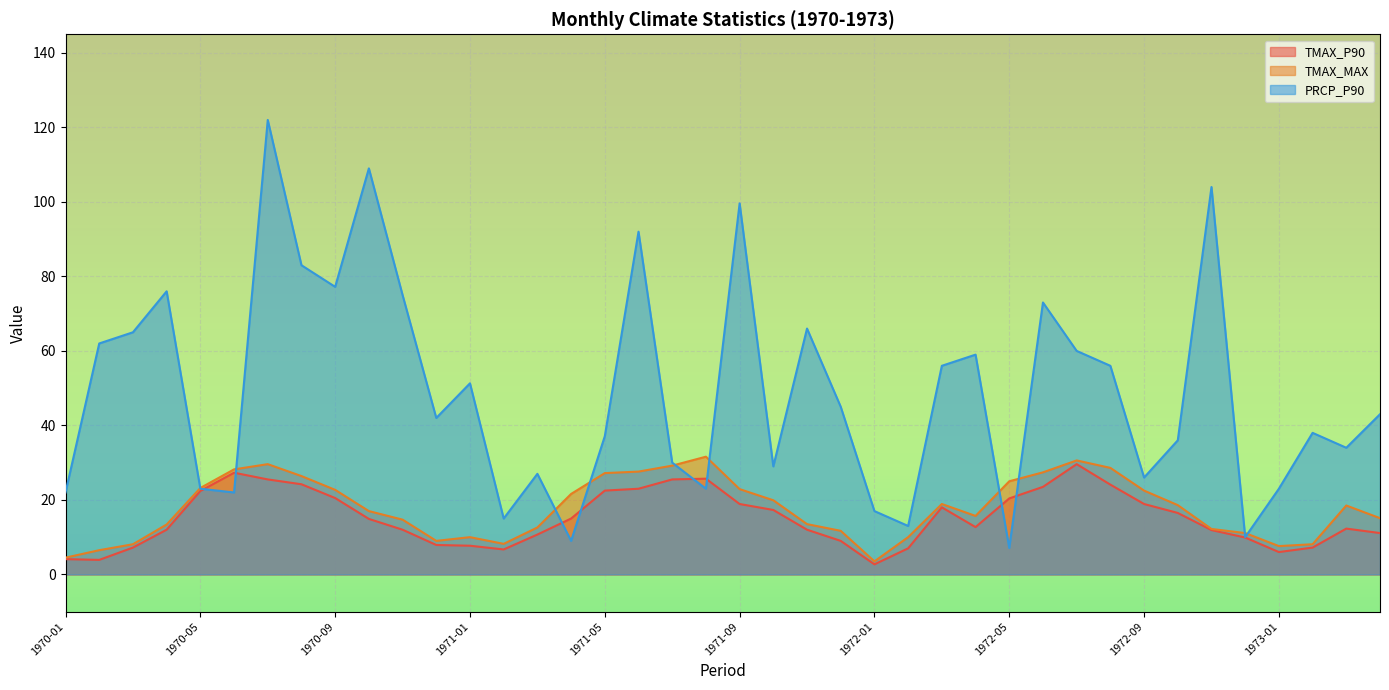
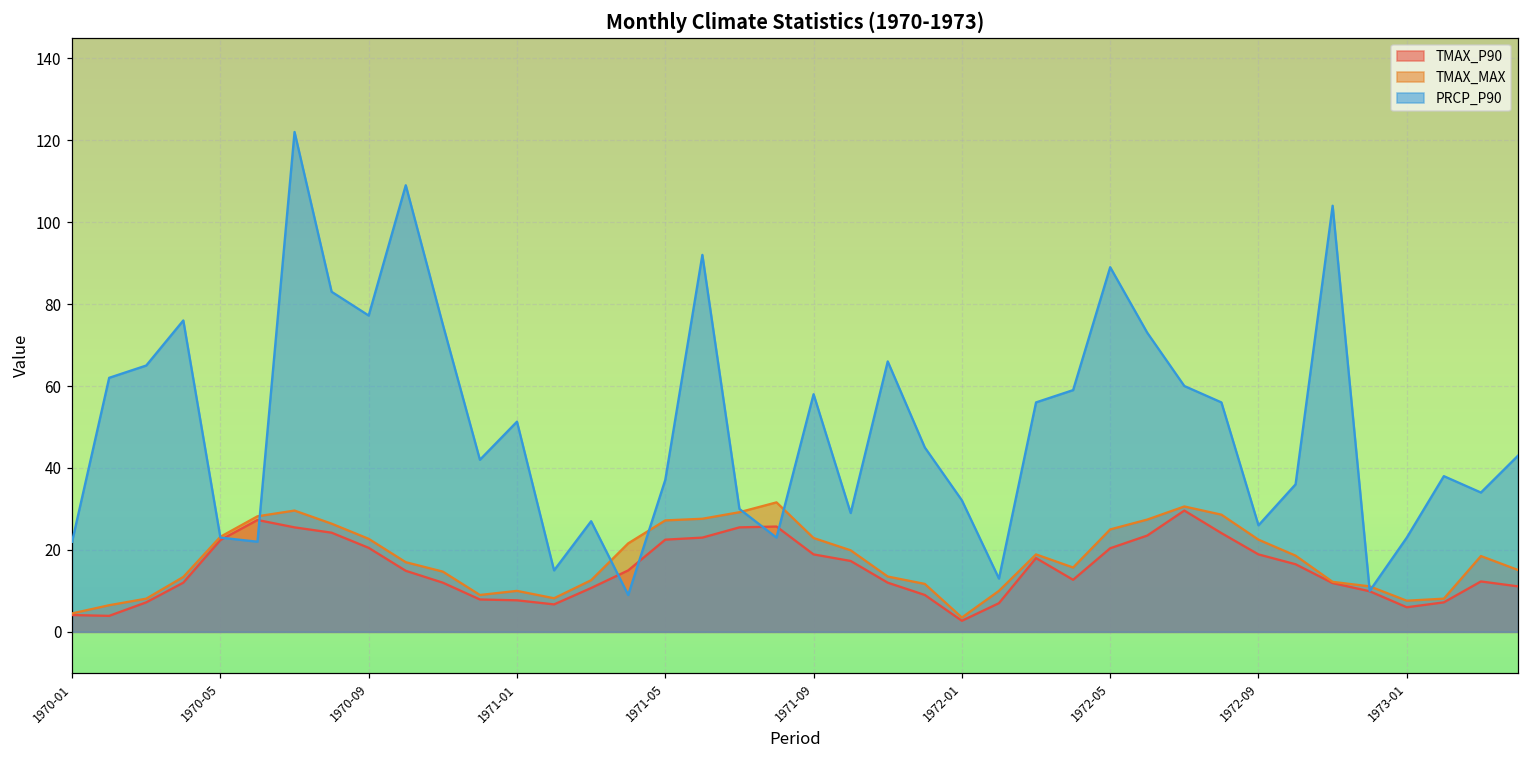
PRCP_P90, 1971-09: 100 -> 58
PRCP_P90, 1972-01: 17 -> 32
PRCP_P90, 1972-05: 7 -> 89
